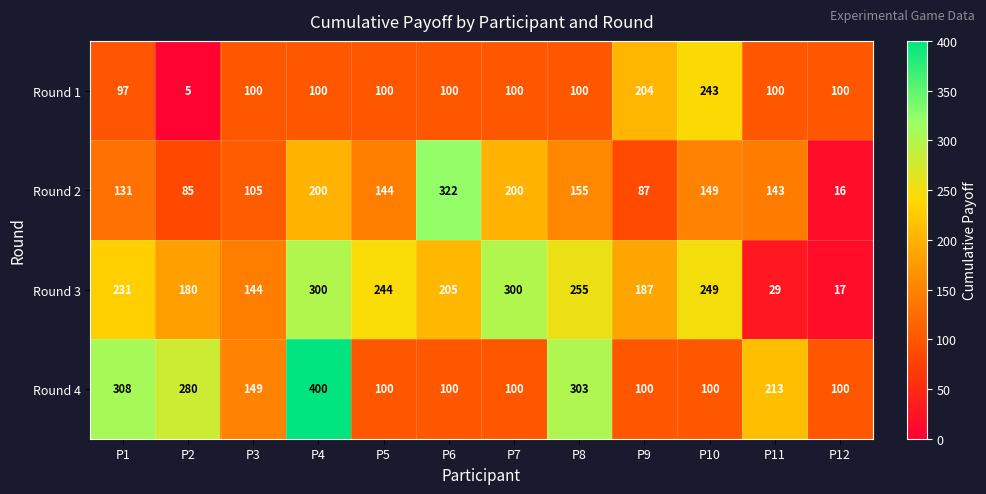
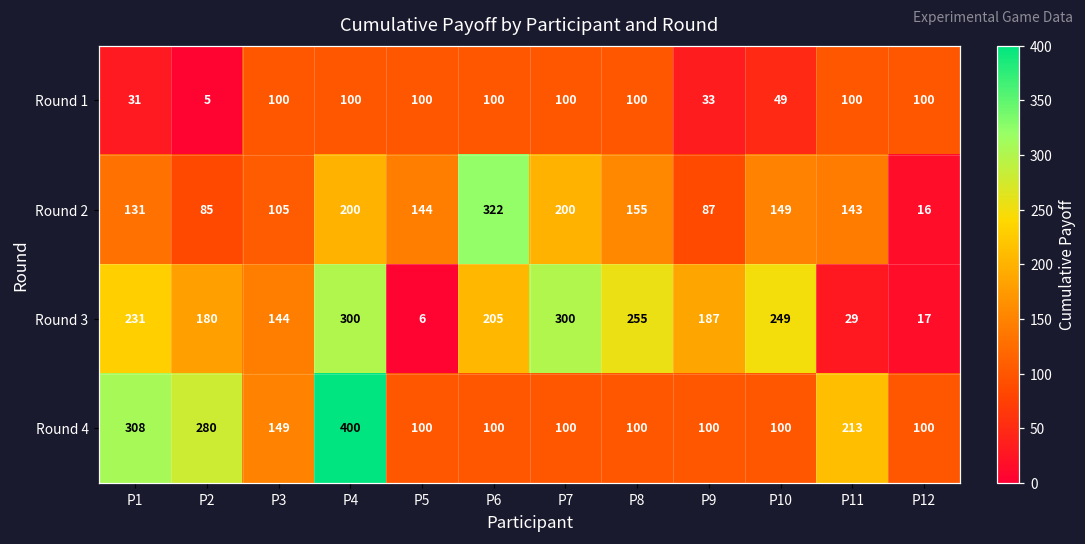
Round 1, P1: 97 -> 31
Round 1, P9: 204 -> 33
Round 1, P10: 243 -> 49
Round 3, P5: 244 -> 6
Round 4, P8: 303 -> 100
